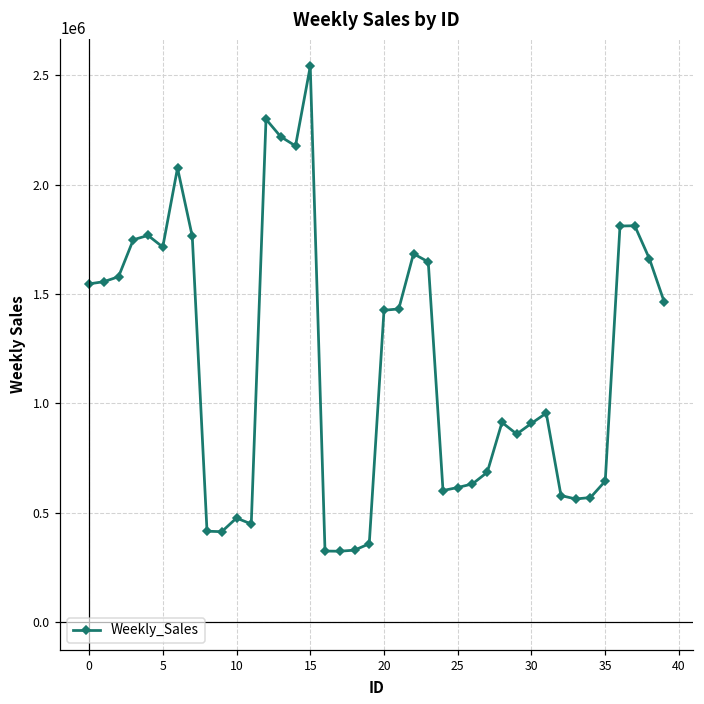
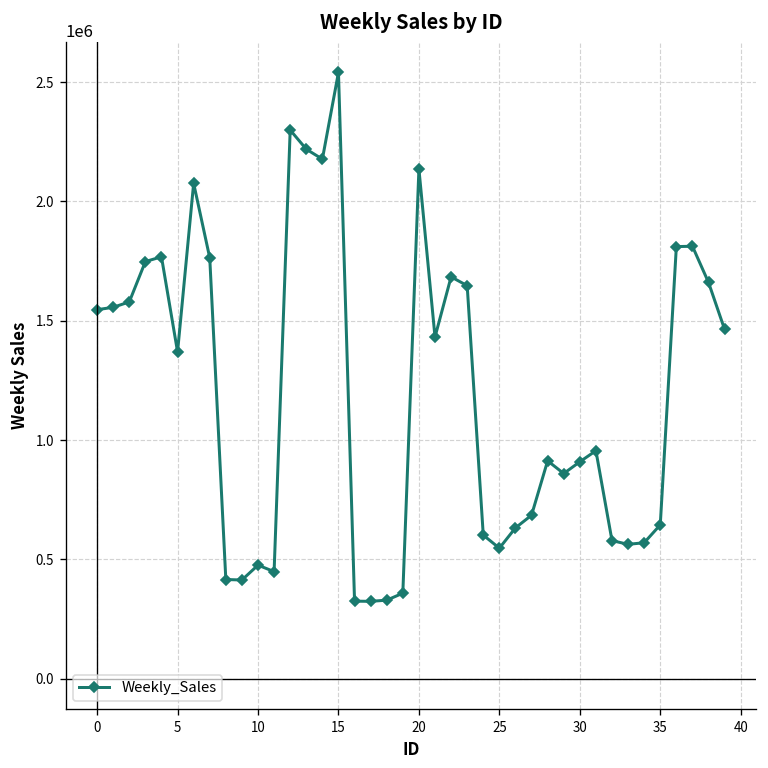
5: 1710000 -> 1370000
20: 1430000 -> 2140000
25: 620000 -> 550000
